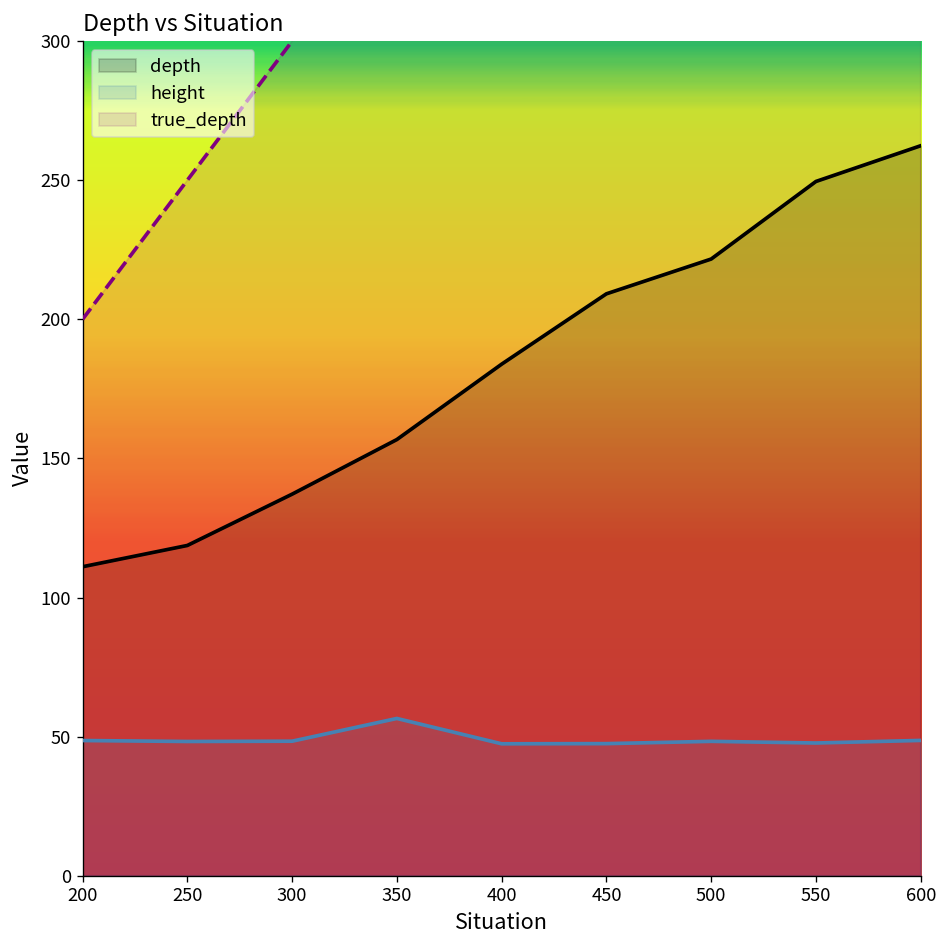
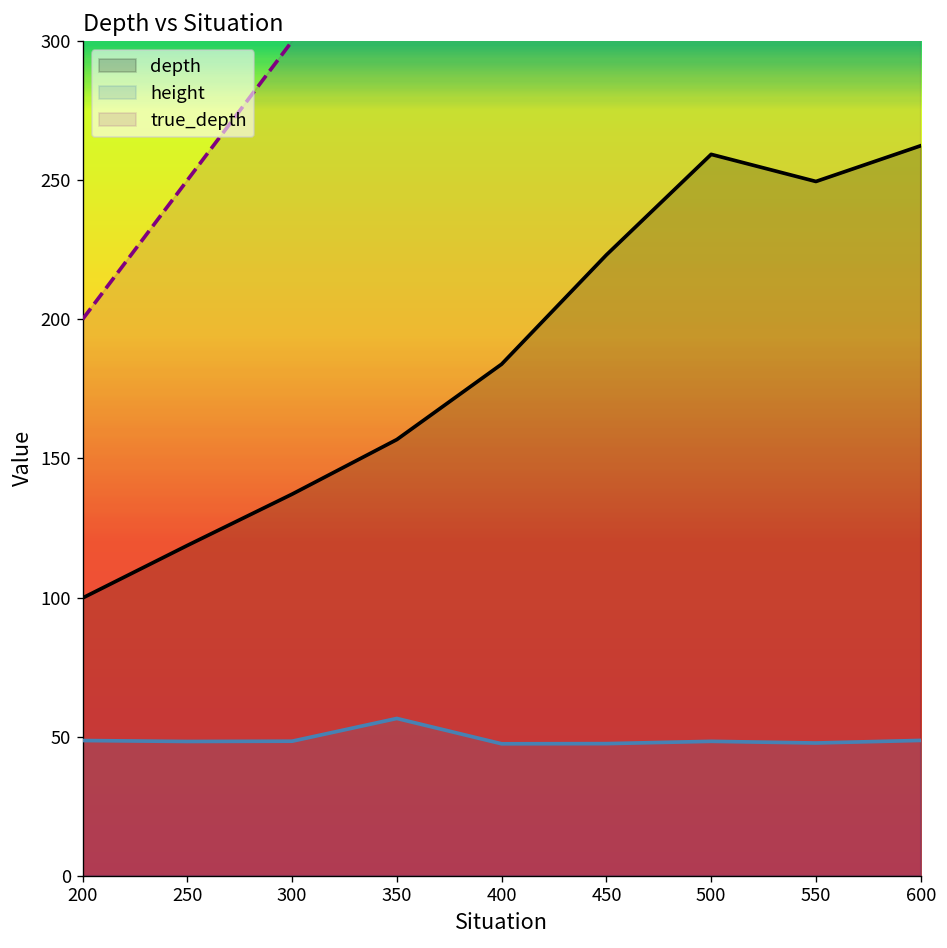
depth, 200: 111 -> 100
depth, 450: 209 -> 223
depth, 500: 222 -> 259
